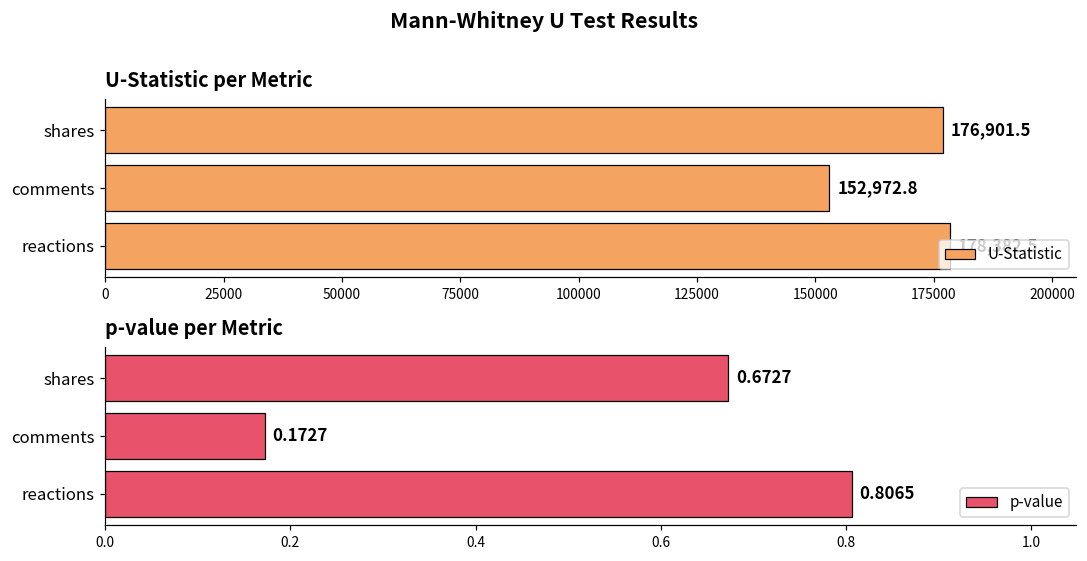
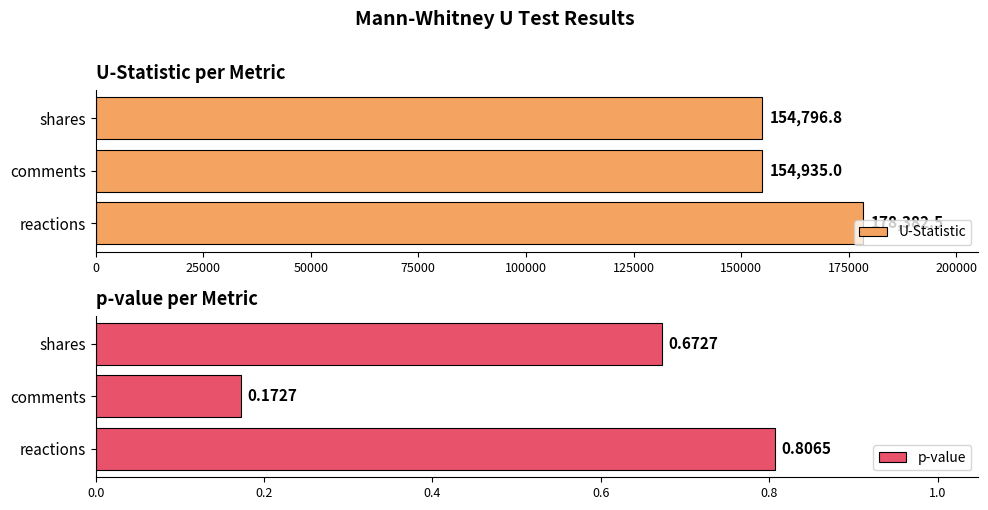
U-Statistic per Metric, shares: 176,901.5 -> 154,796.8
U-Statistic per Metric, comments: 152,972.8 -> 154,935.0
